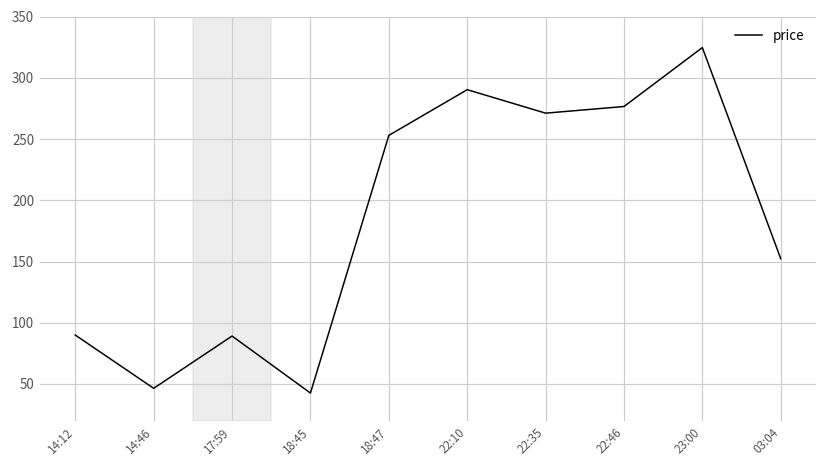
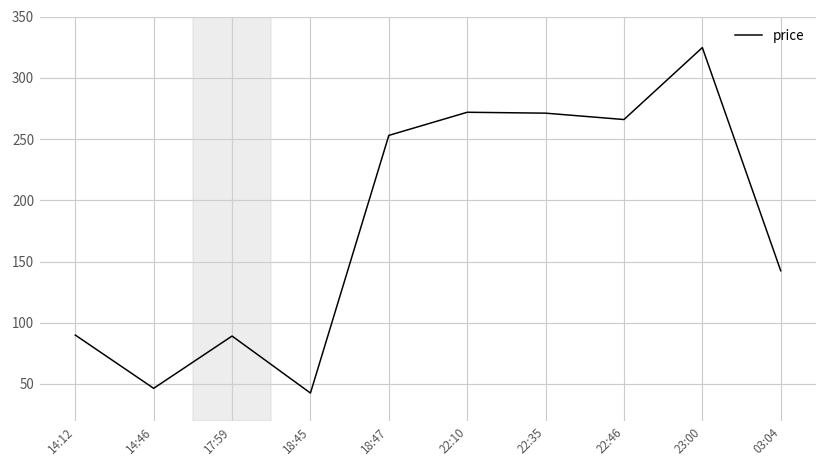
22:10: 290 -> 272
22:46: 277 -> 266
03:04: 152 -> 143
